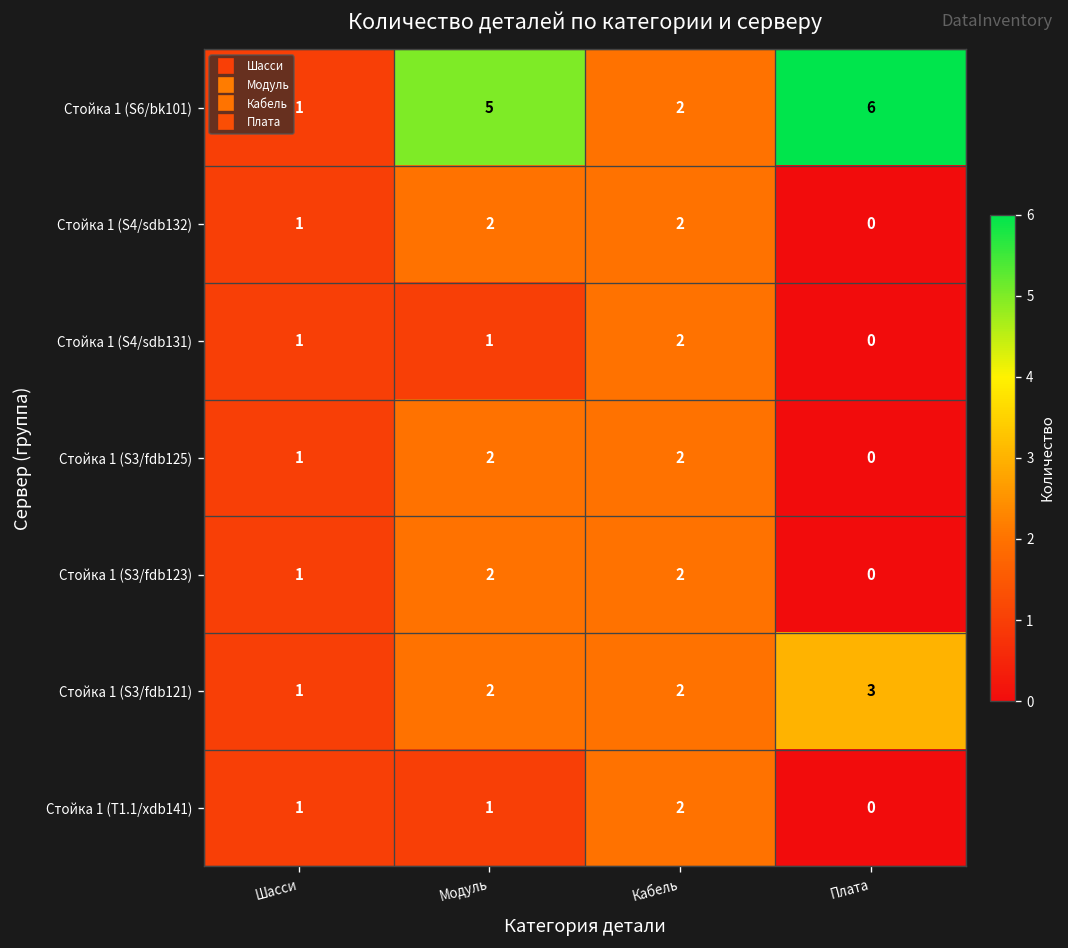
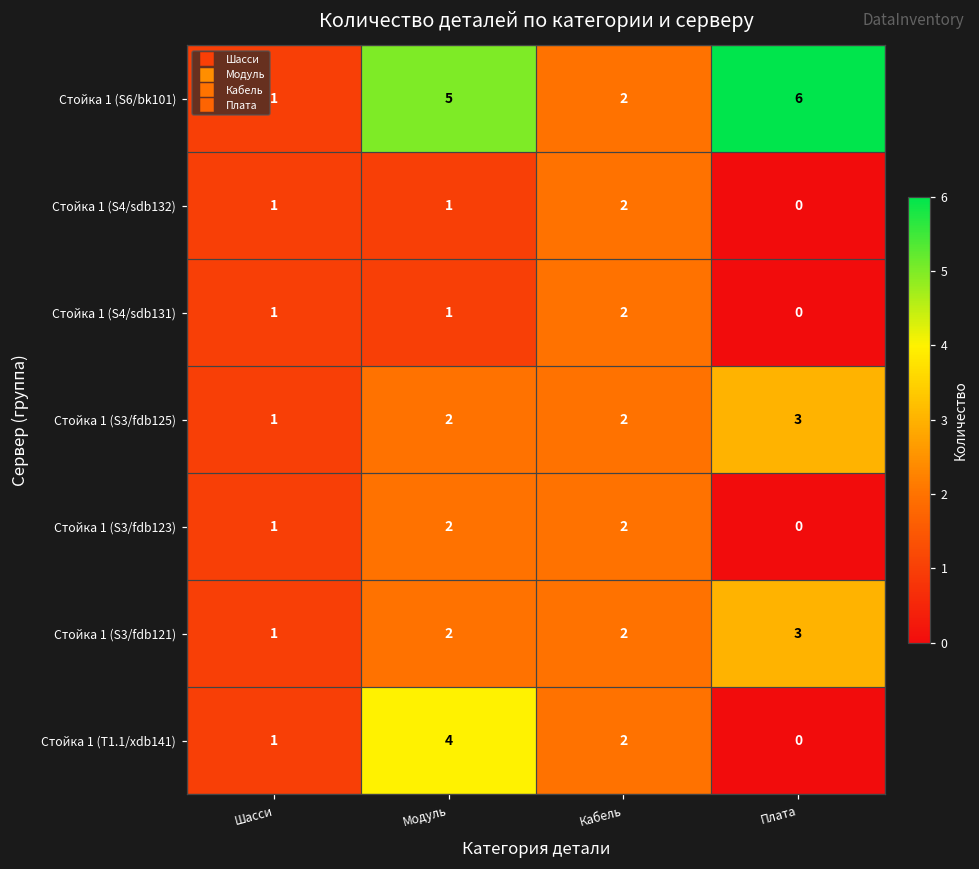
Стойка 1 (S4/sdb132), Модуль: 2 -> 1
Стойка 1 (S3/fdb125), Плата: 0 -> 3
Стойка 1 (T1.1/xdb141), Модуль: 1 -> 4
